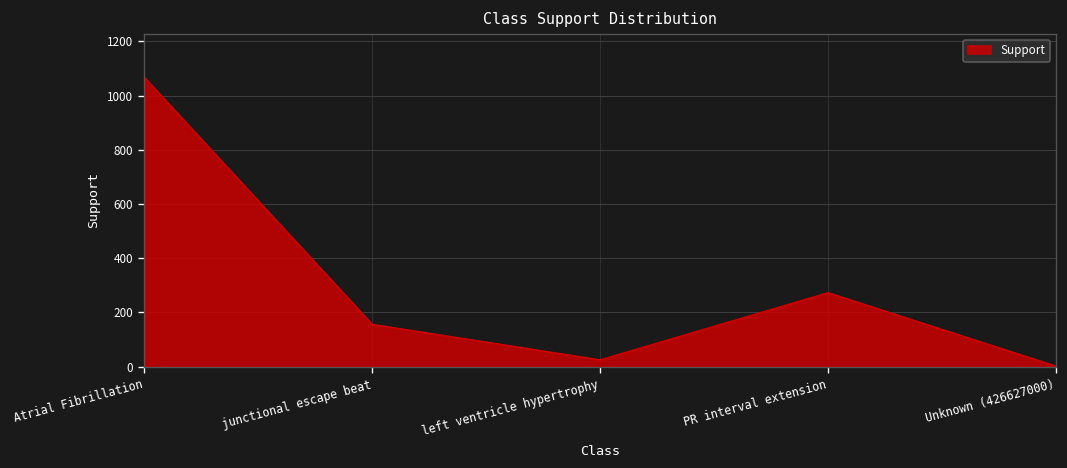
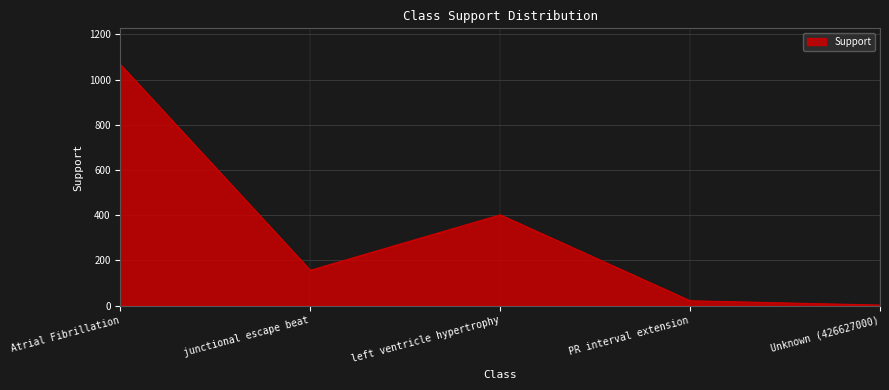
left ventricle hypertrophy: 30 -> 400
PR interval extension: 270 -> 20
